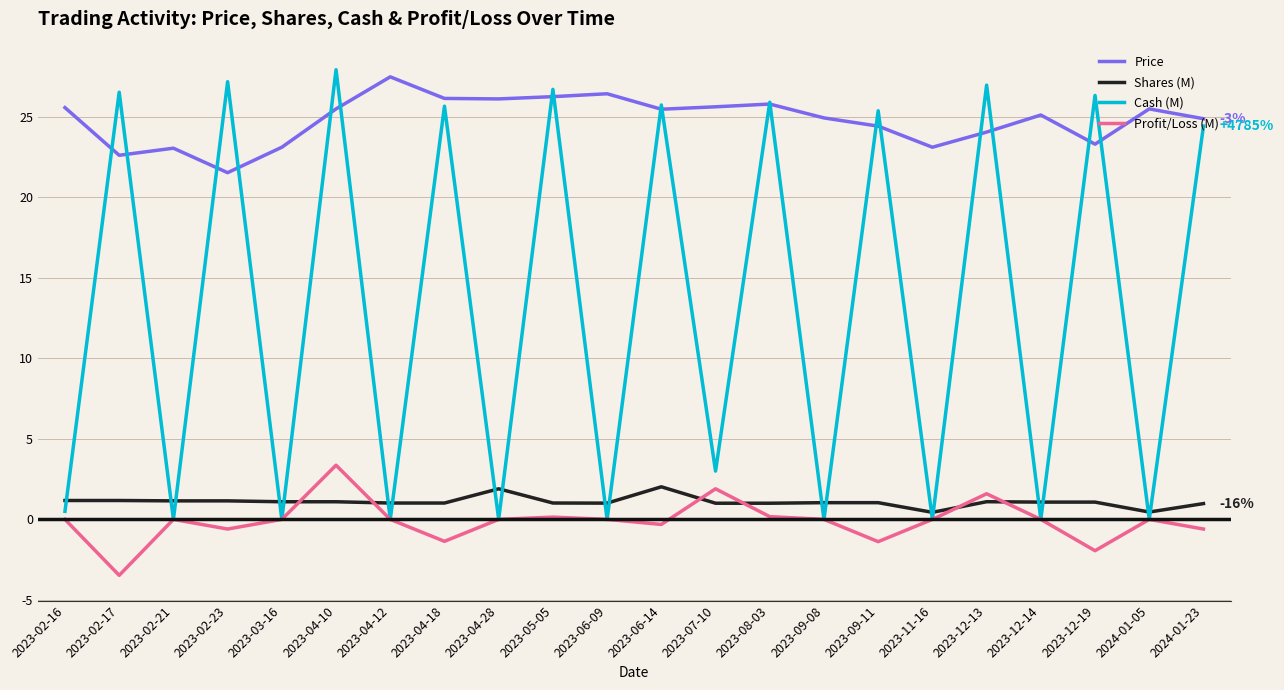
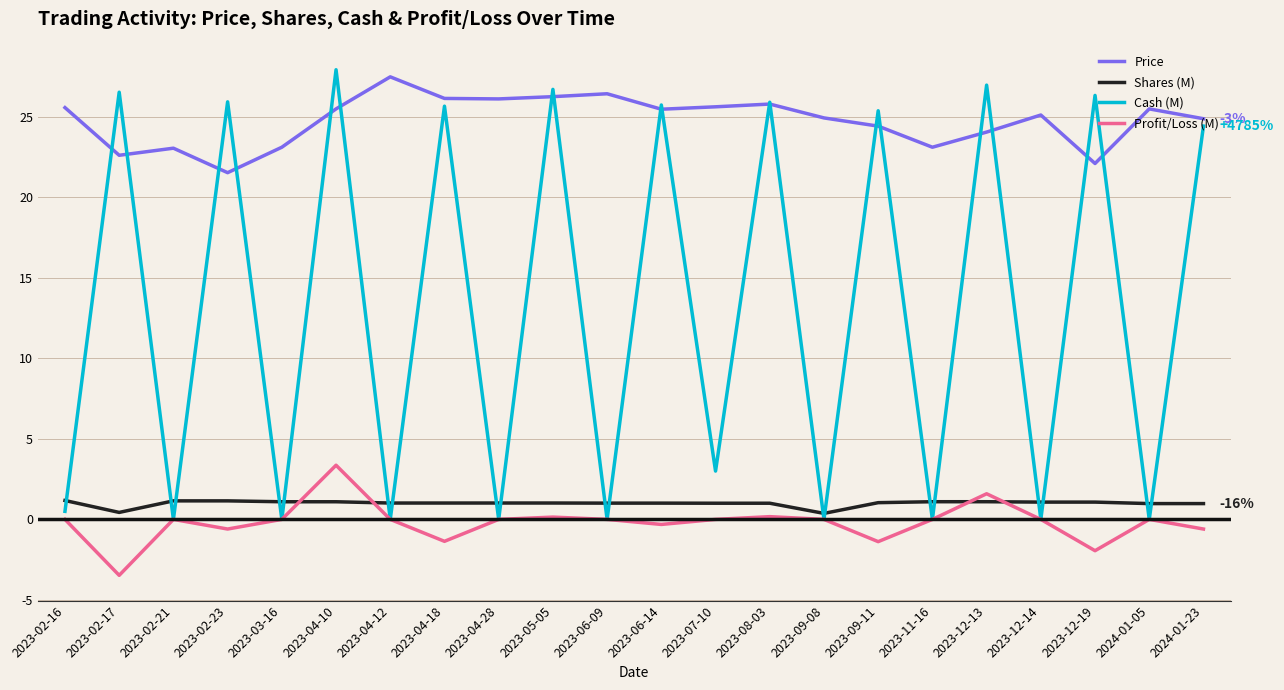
Shares (M), 2023-02-17: 1.2 -> 0.4
Cash (M), 2023-02-23: 27.2 -> 25.9
Shares (M), 2023-04-28: 1.9 -> 1.0
Shares (M), 2023-06-14: 2.0 -> 1.0
Profit/Loss (M), 2023-07-10: 1.9 -> 0.0
Shares (M), 2023-09-08: 1.0 -> 0.4
Shares (M), 2023-11-16: 0.4 -> 1.1
Price, 2023-12-19: 23.3 -> 22.1
Shares (M), 2024-01-05: 0.5 -> 1.0
